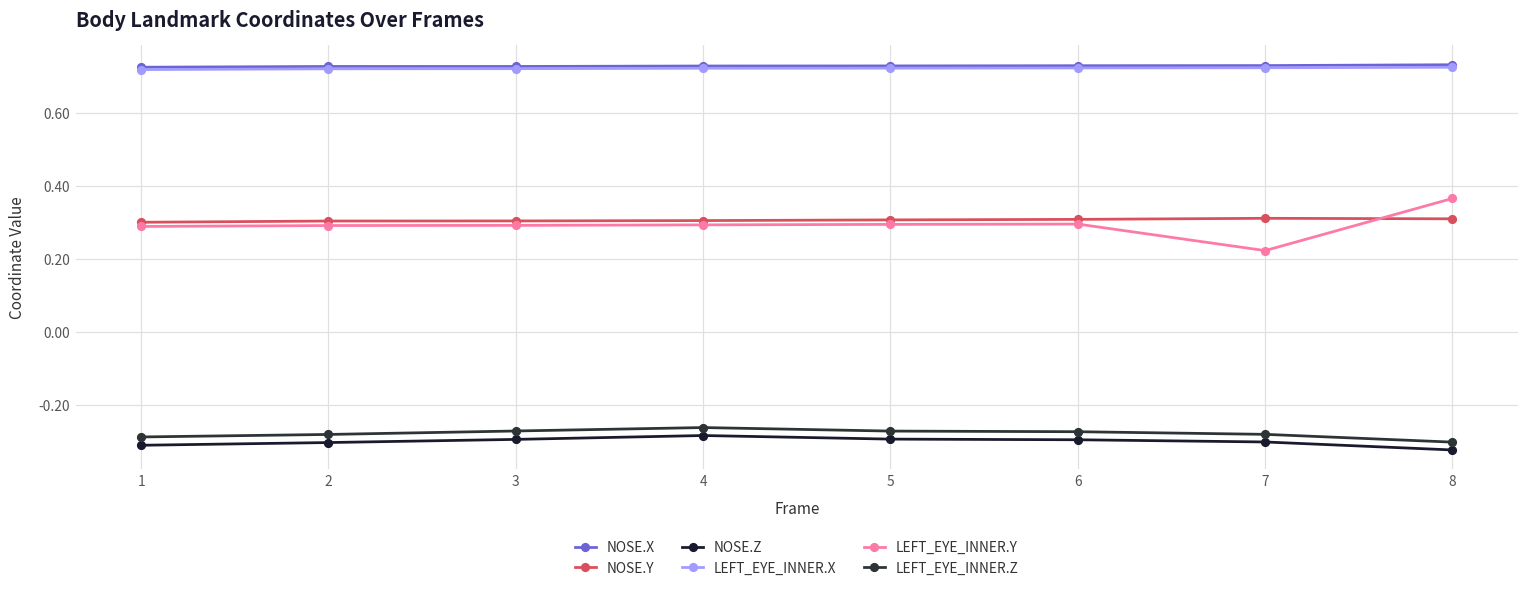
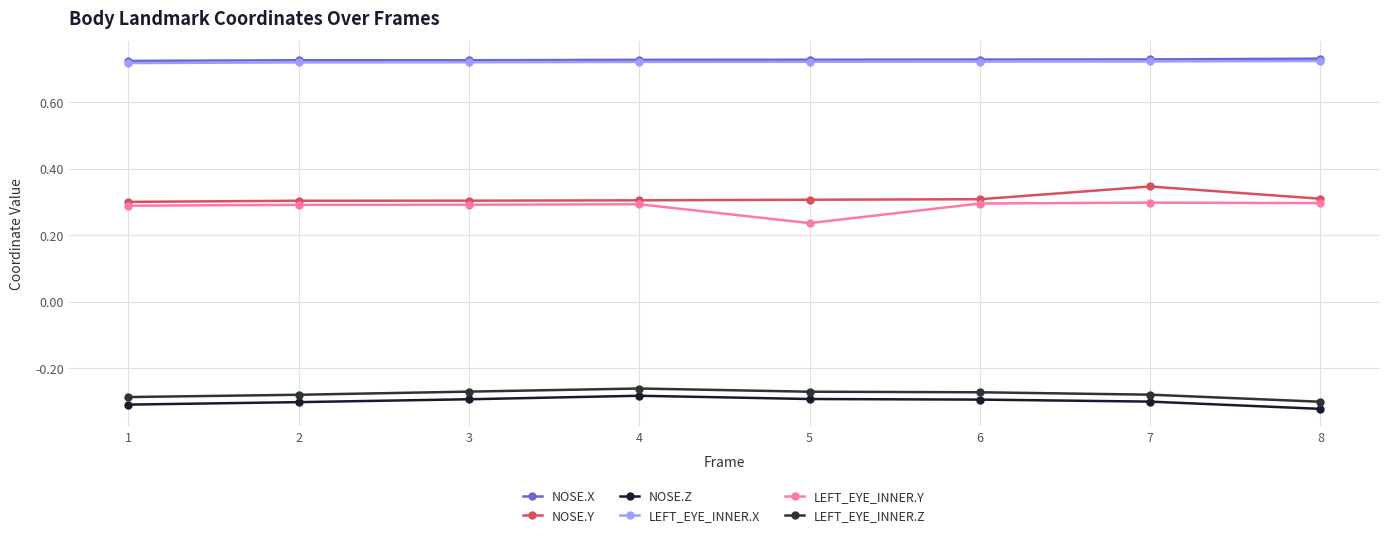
LEFT_EYE_INNER.Y, 5: 0.29 -> 0.24
NOSE.Y, 7: 0.31 -> 0.35
LEFT_EYE_INNER.Y, 7: 0.22 -> 0.30
LEFT_EYE_INNER.Y, 8: 0.37 -> 0.30
